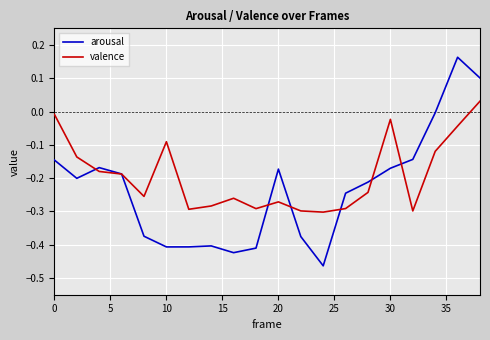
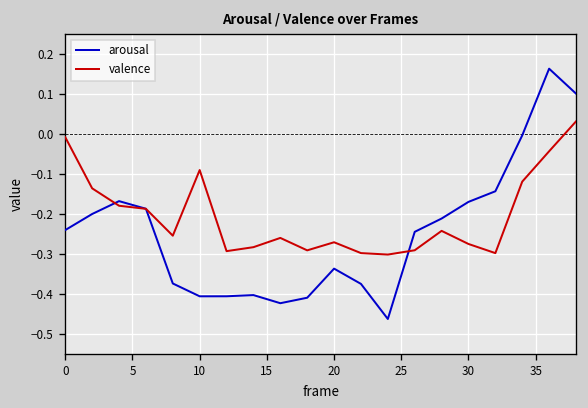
arousal, 0: -0.15 -> -0.24
arousal, 20: -0.17 -> -0.34
valence, 30: -0.02 -> -0.28
